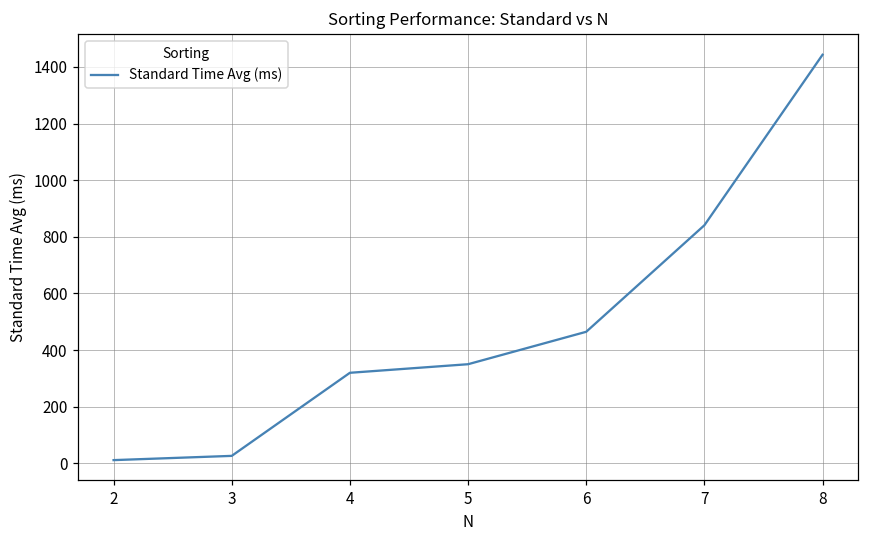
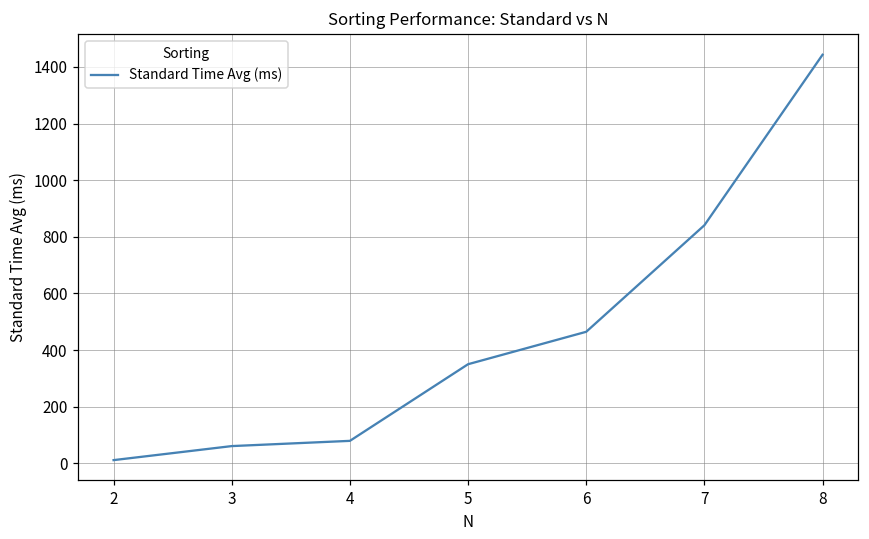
3: 30 -> 60
4: 320 -> 80
